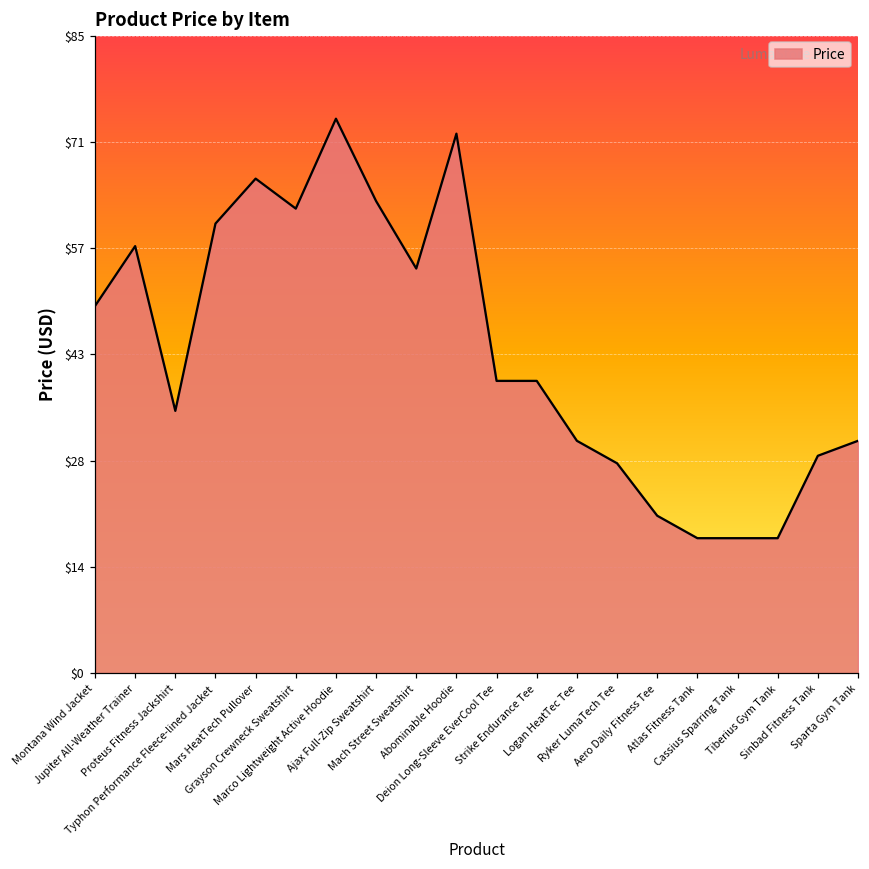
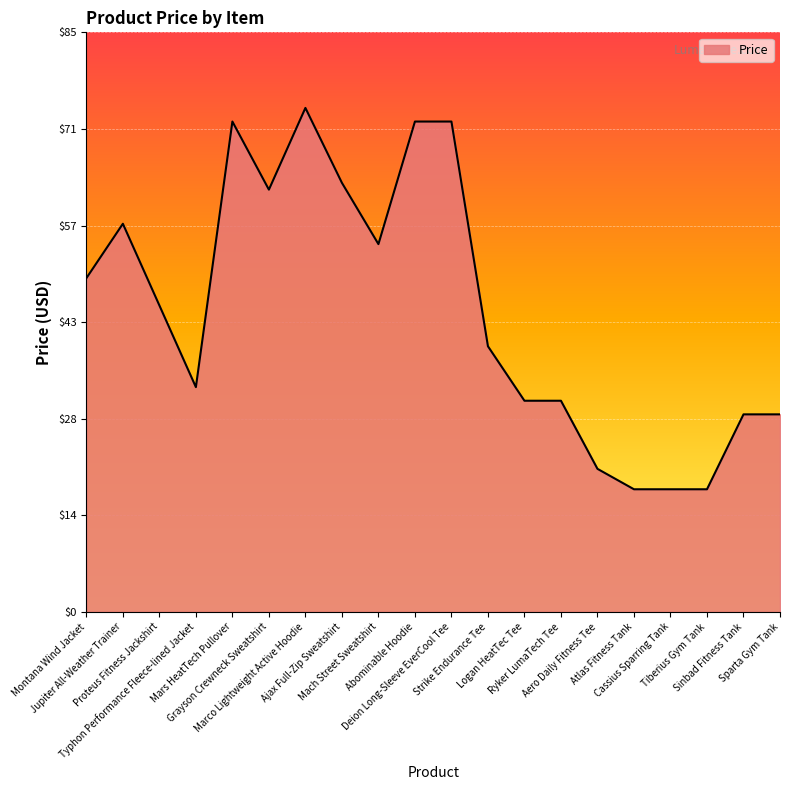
Proteus Fitness Jackshirt: $35 -> $45
Typhon Performance Fleece-lined Jacket: $60 -> $33
Mars HeatTech Pullover: $66 -> $72
Deion Long-Sleeve EverCool Tee: $39 -> $72
Ryker LumaTech Tee: $28 -> $31
Sparta Gym Tank: $31 -> $29
